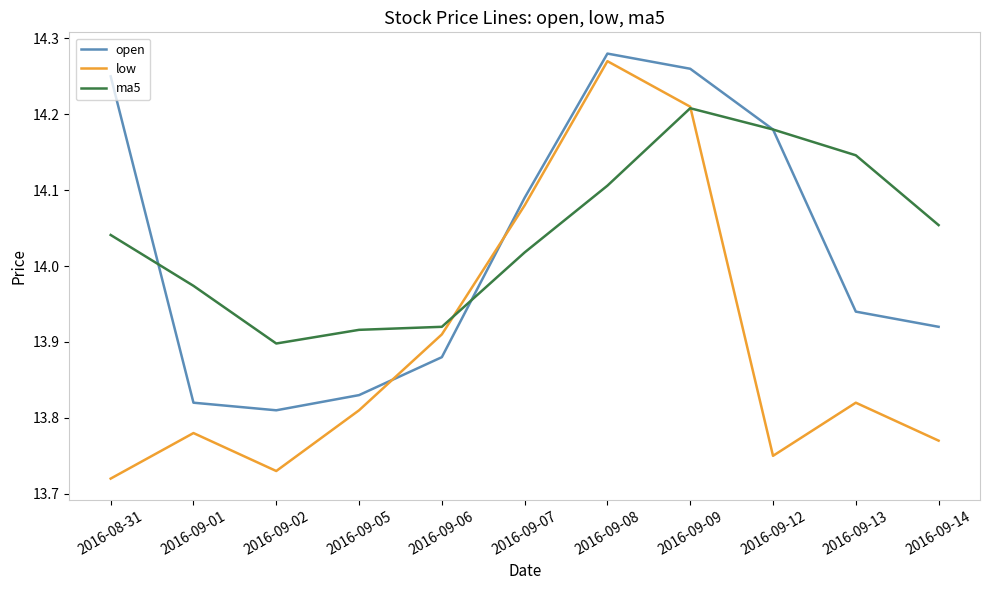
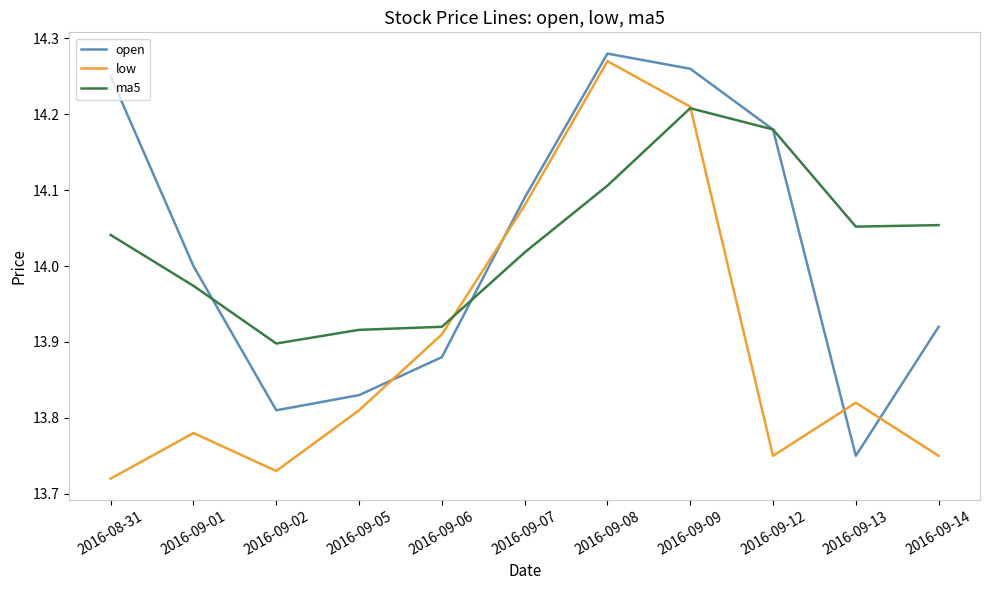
open, 2016-09-01: 13.82 -> 14.00
open, 2016-09-13: 13.94 -> 13.75
ma5, 2016-09-13: 14.15 -> 14.05
low, 2016-09-14: 13.77 -> 13.75
